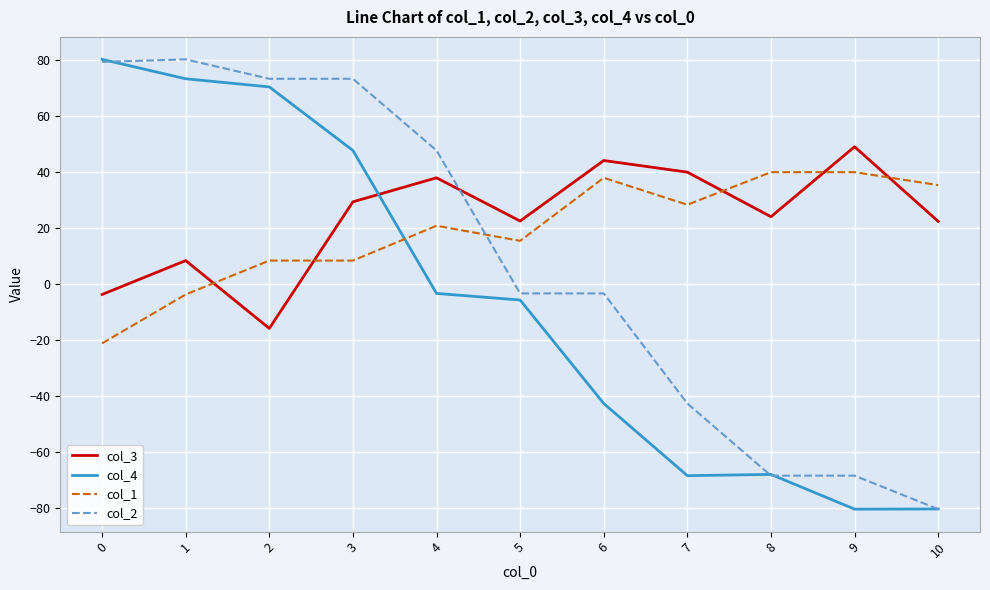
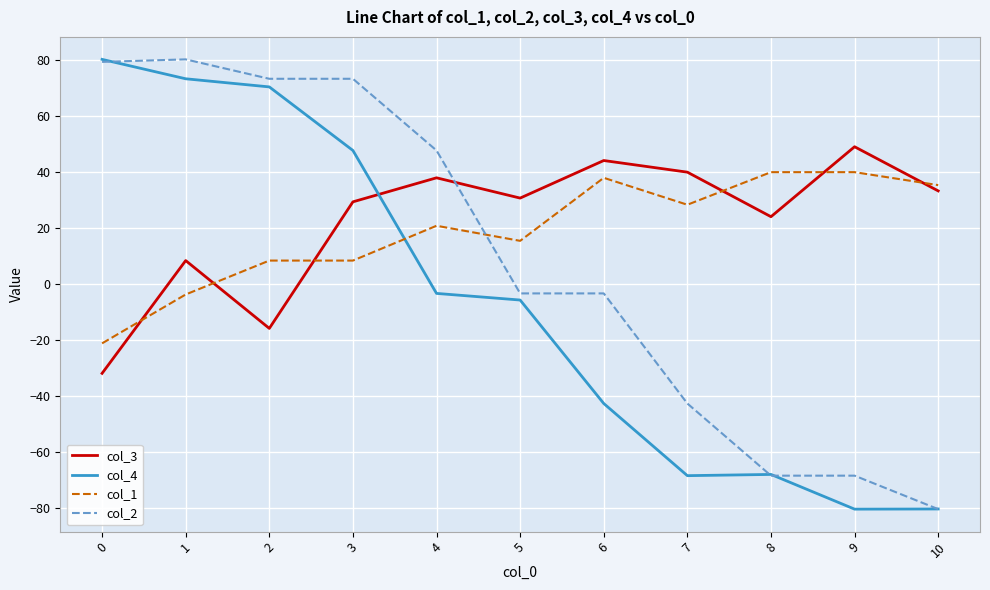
col_3, 0: -4 -> -32
col_3, 5: 23 -> 31
col_3, 10: 22 -> 33
